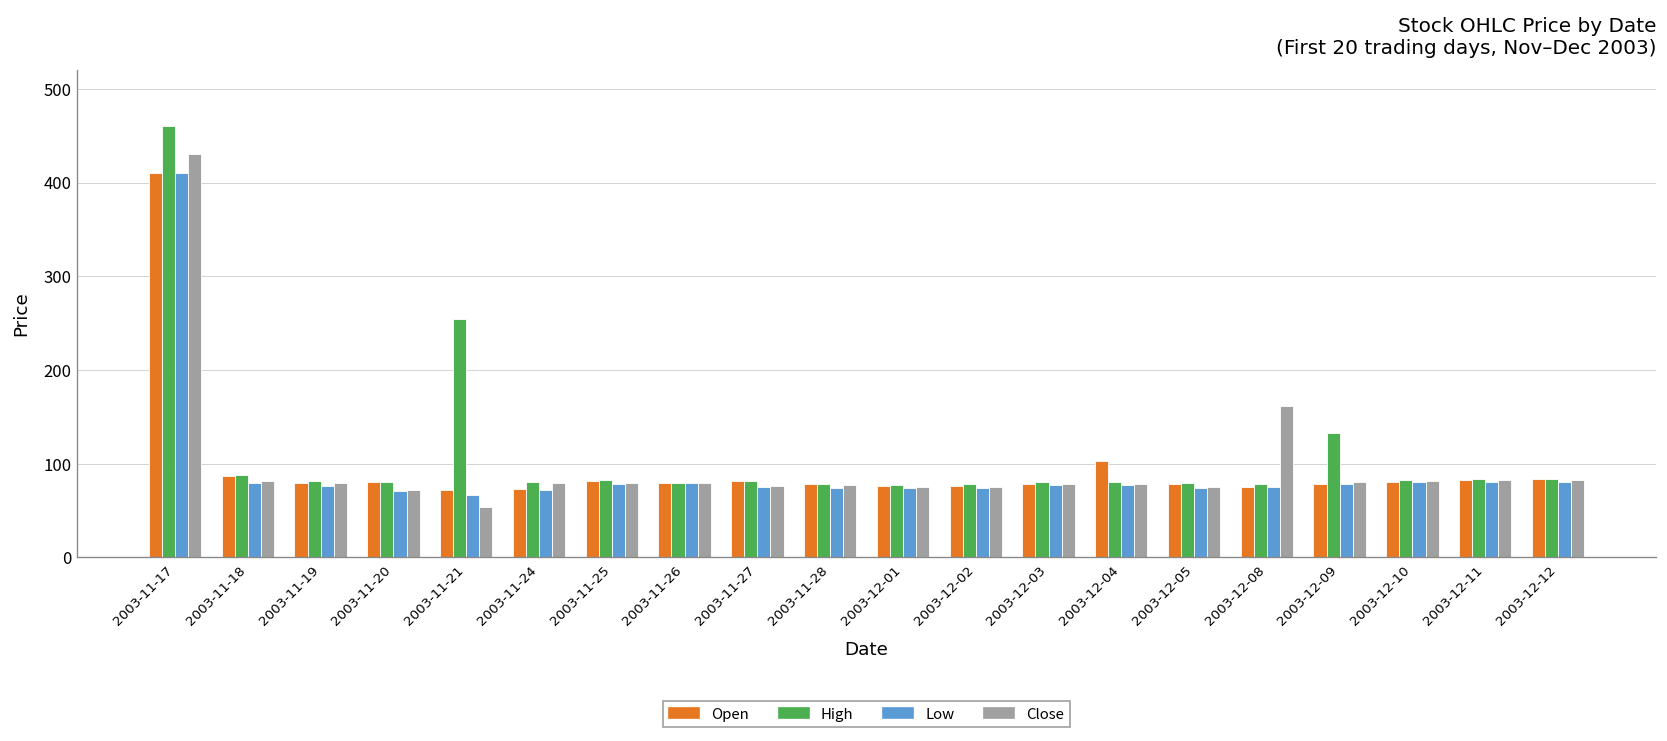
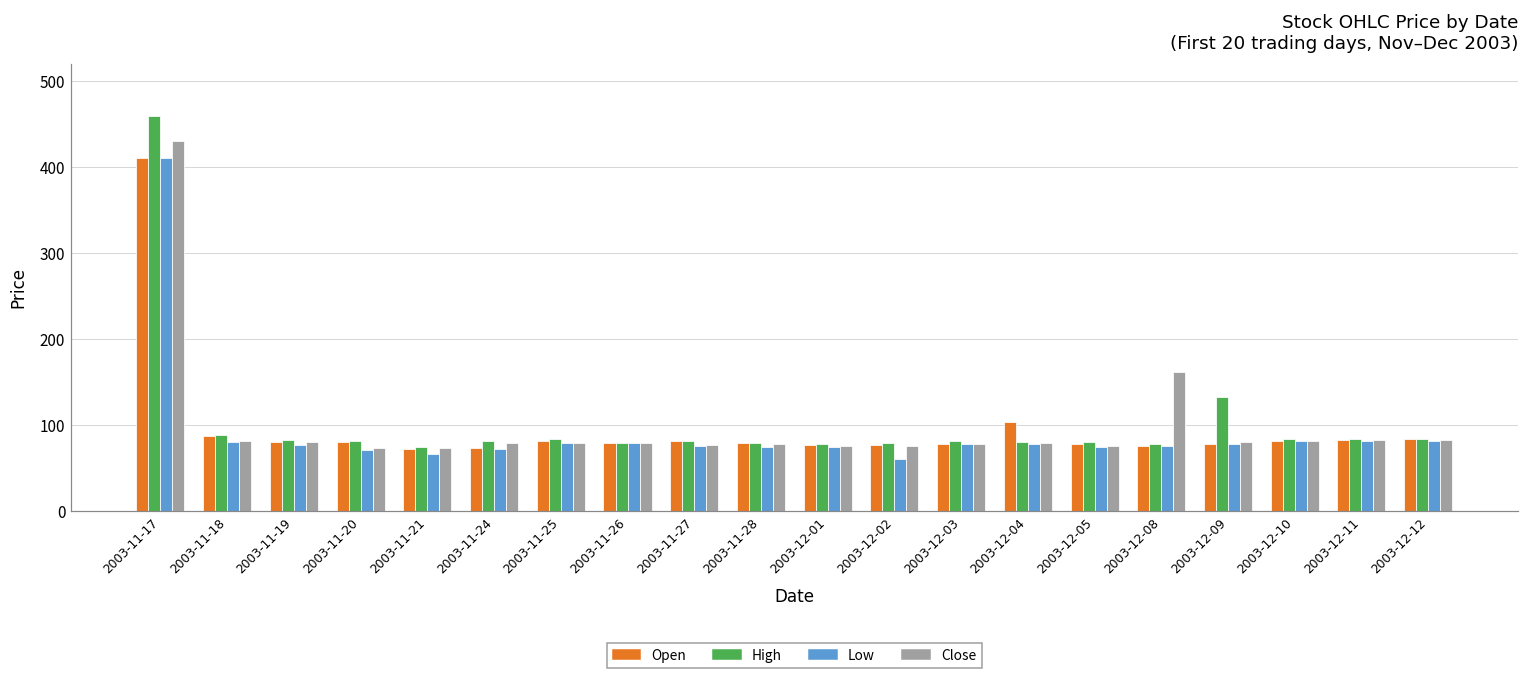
High, 2003-11-21: 250 -> 70
Close, 2003-11-21: 50 -> 70
Low, 2003-12-02: 70 -> 60
